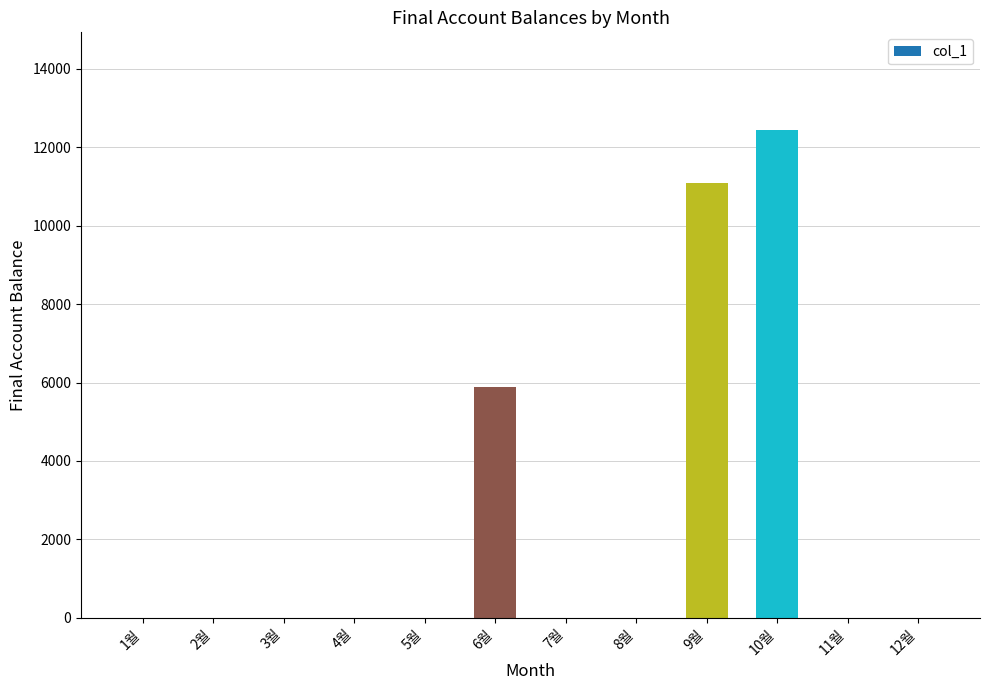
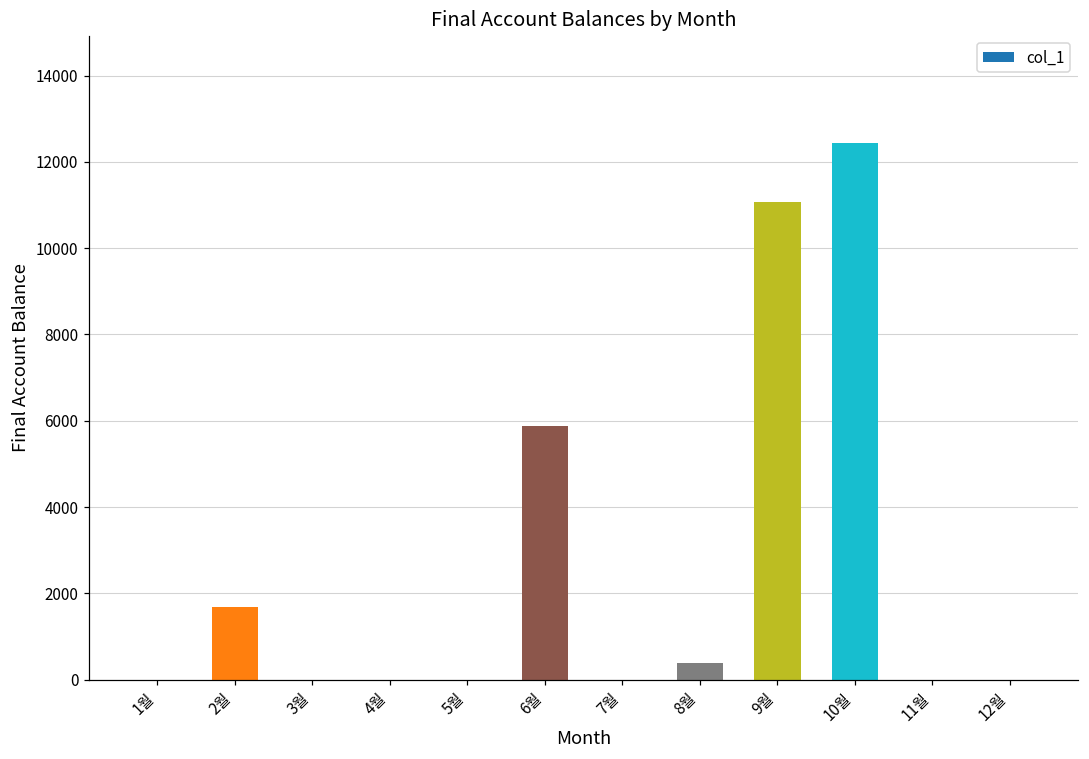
2월: 0 -> 1700
8월: 0 -> 400
